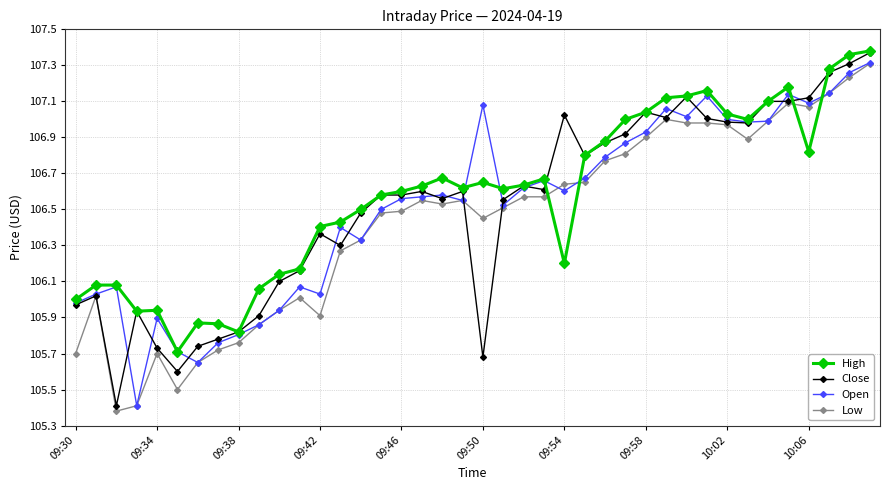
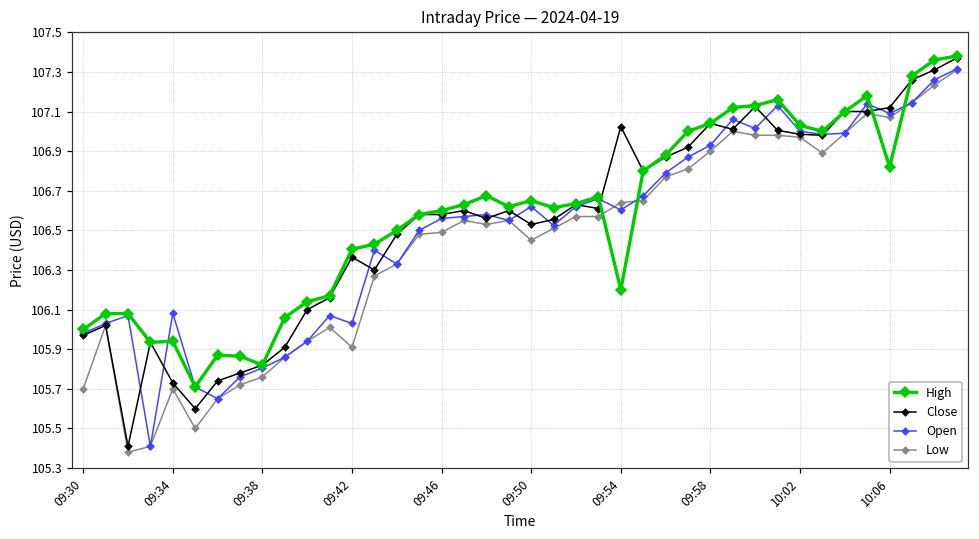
Open, 09:34: 105.90 -> 106.08
Close, 09:50: 105.68 -> 106.53
Open, 09:50: 107.08 -> 106.62
